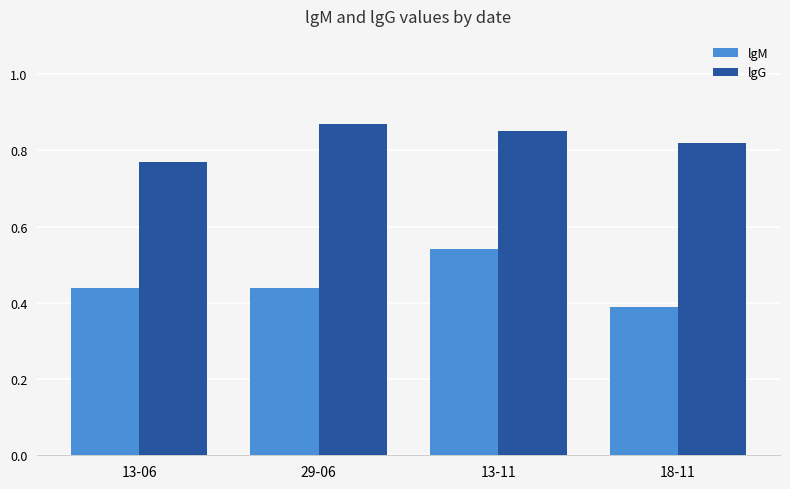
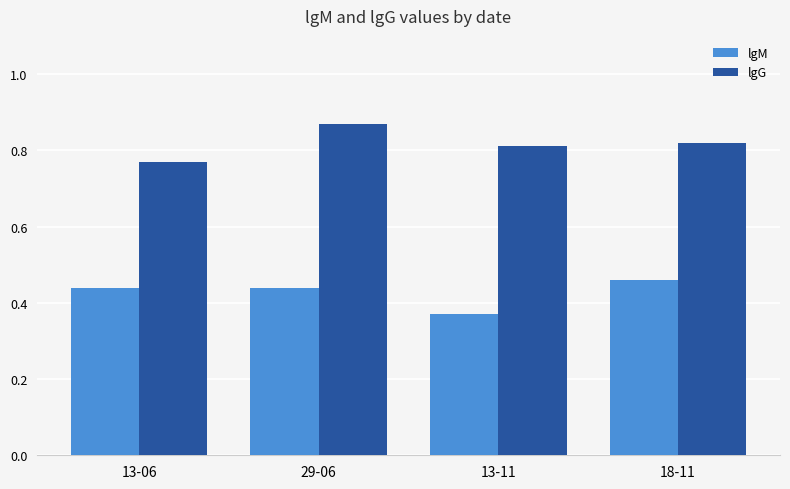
lgM, 13-11: 0.54 -> 0.37
lgG, 13-11: 0.85 -> 0.81
lgM, 18-11: 0.39 -> 0.46
